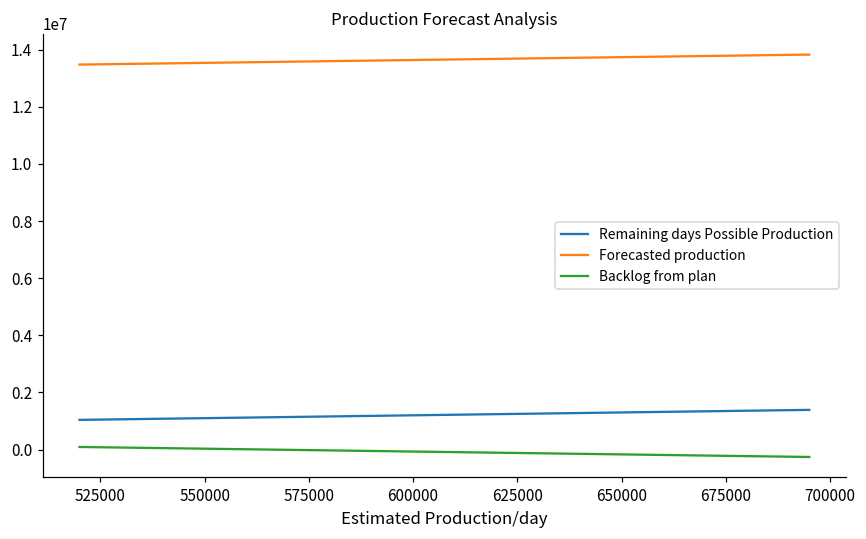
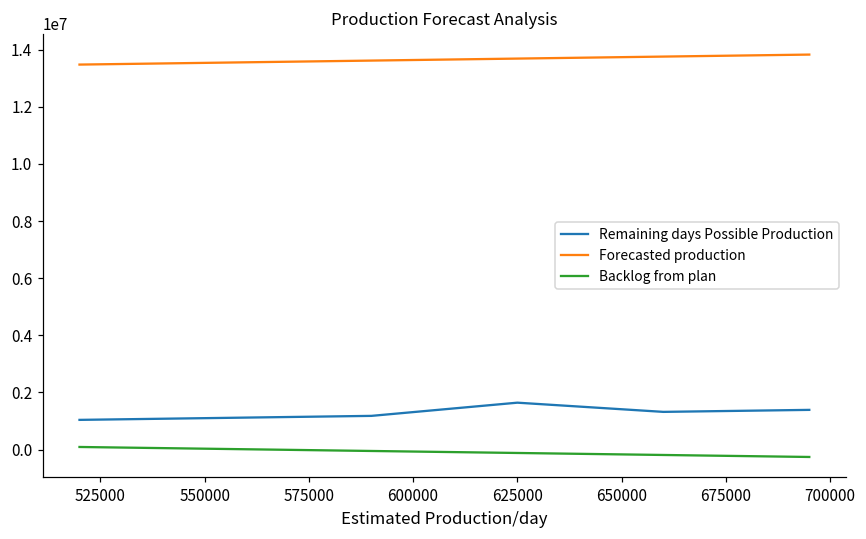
Remaining days Possible Production, 625000: 1300000 -> 1600000
